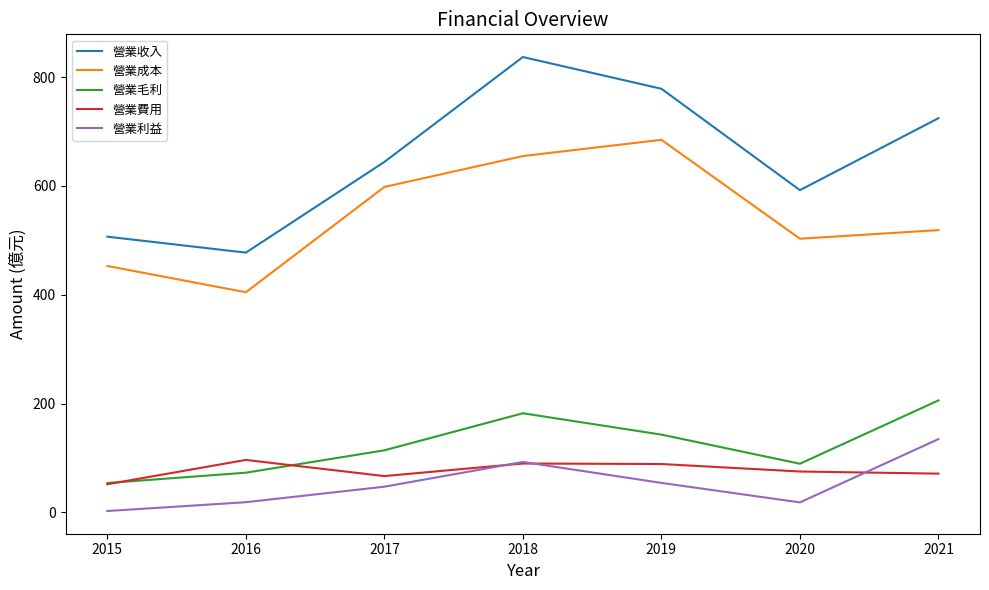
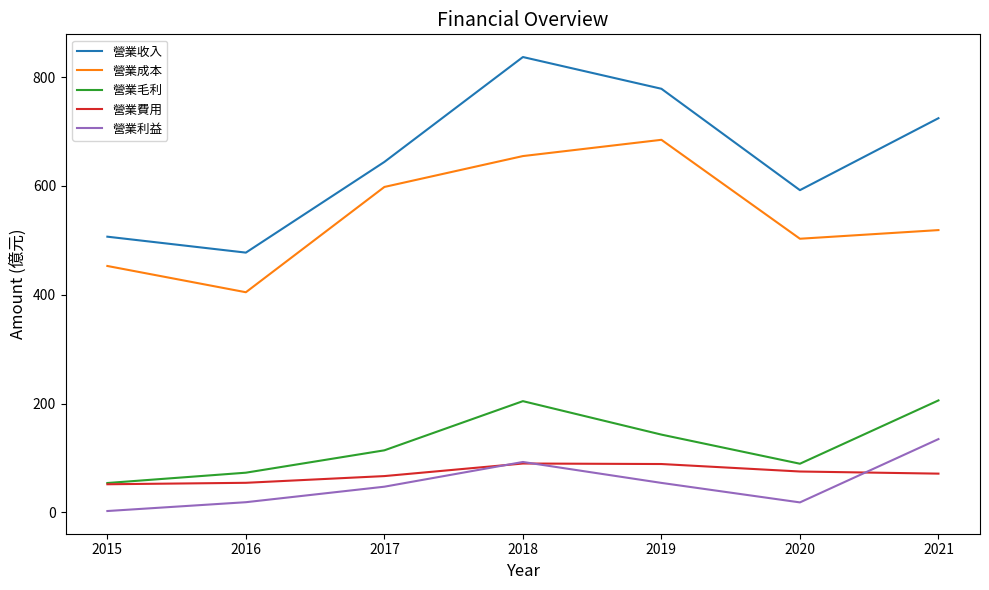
營業費用, 2016: 100 -> 50
營業毛利, 2018: 180 -> 200
